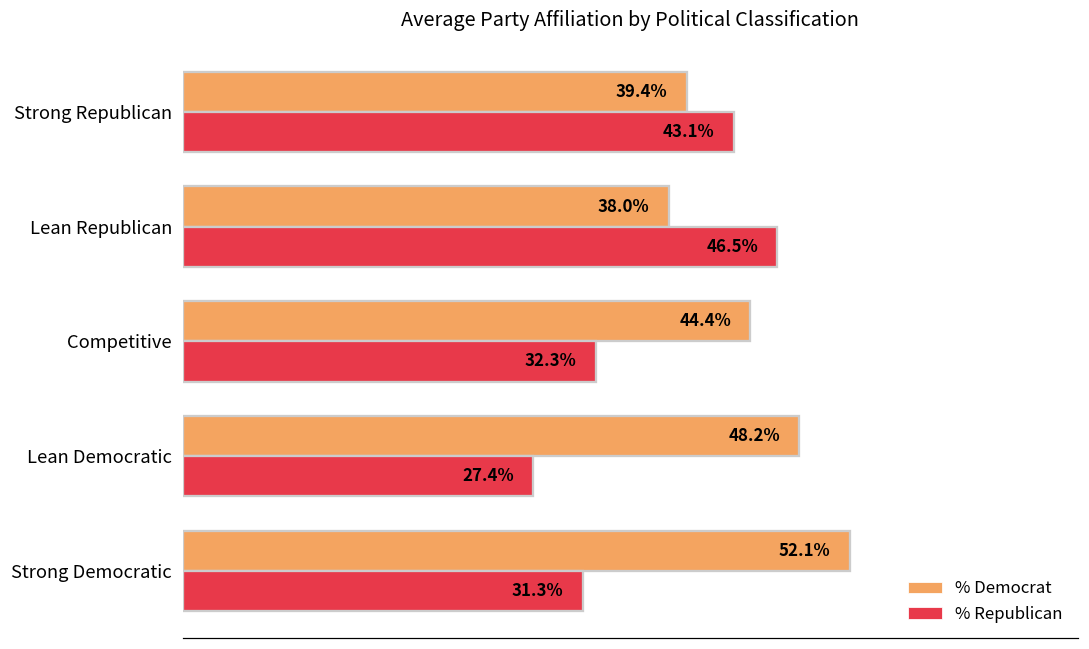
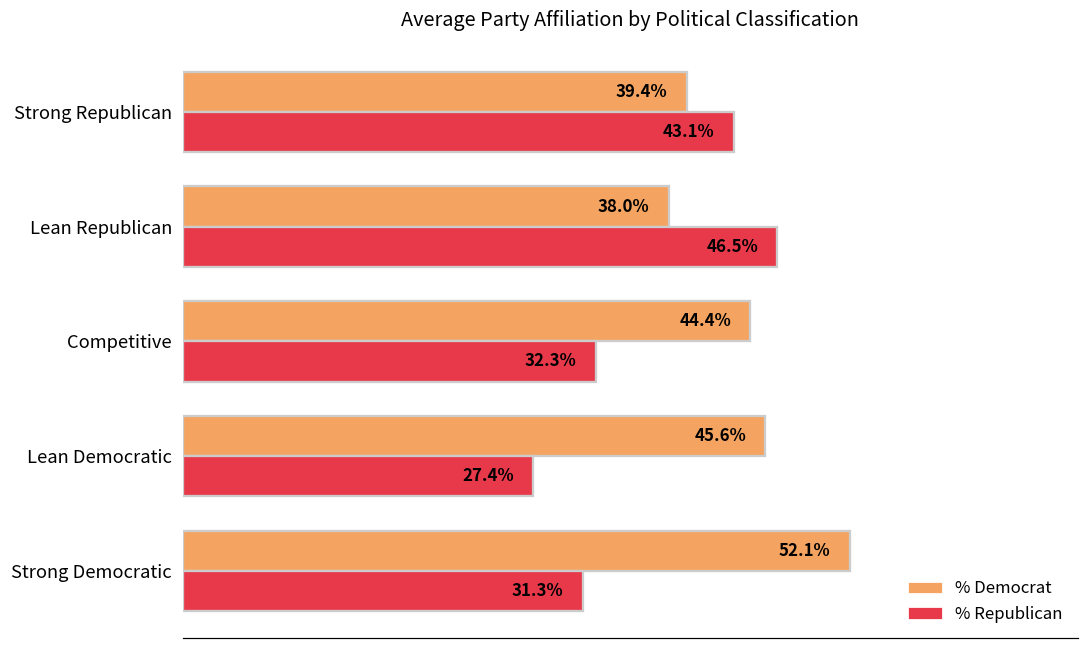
% Democrat, Lean Democratic: 48.2% -> 45.6%
